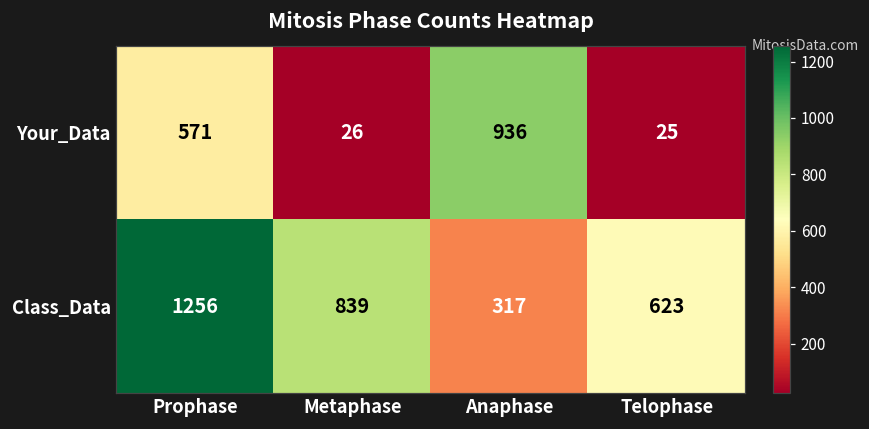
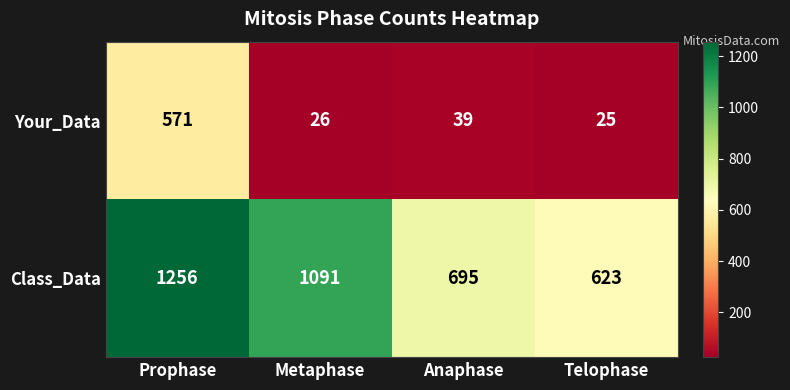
Your_Data, Anaphase: 936 -> 39
Class_Data, Metaphase: 839 -> 1091
Class_Data, Anaphase: 317 -> 695
